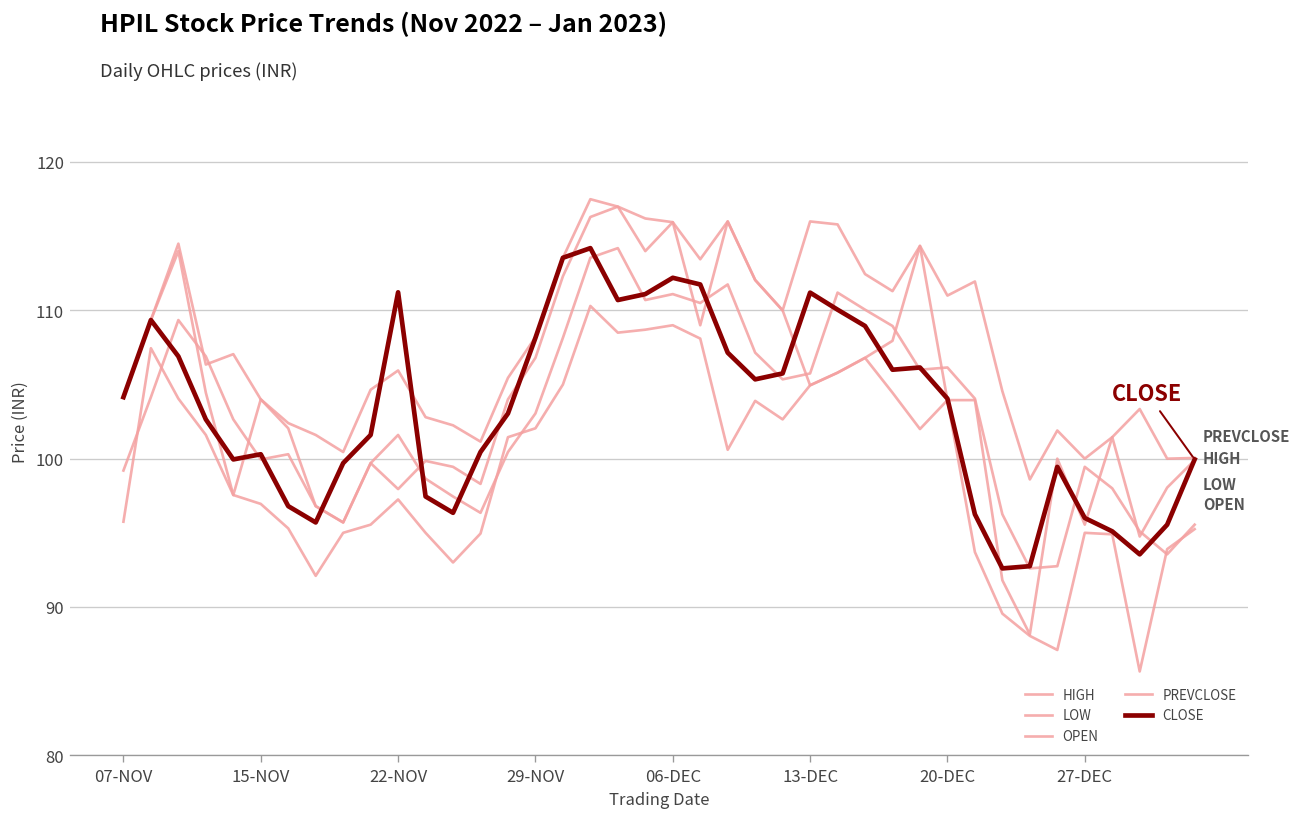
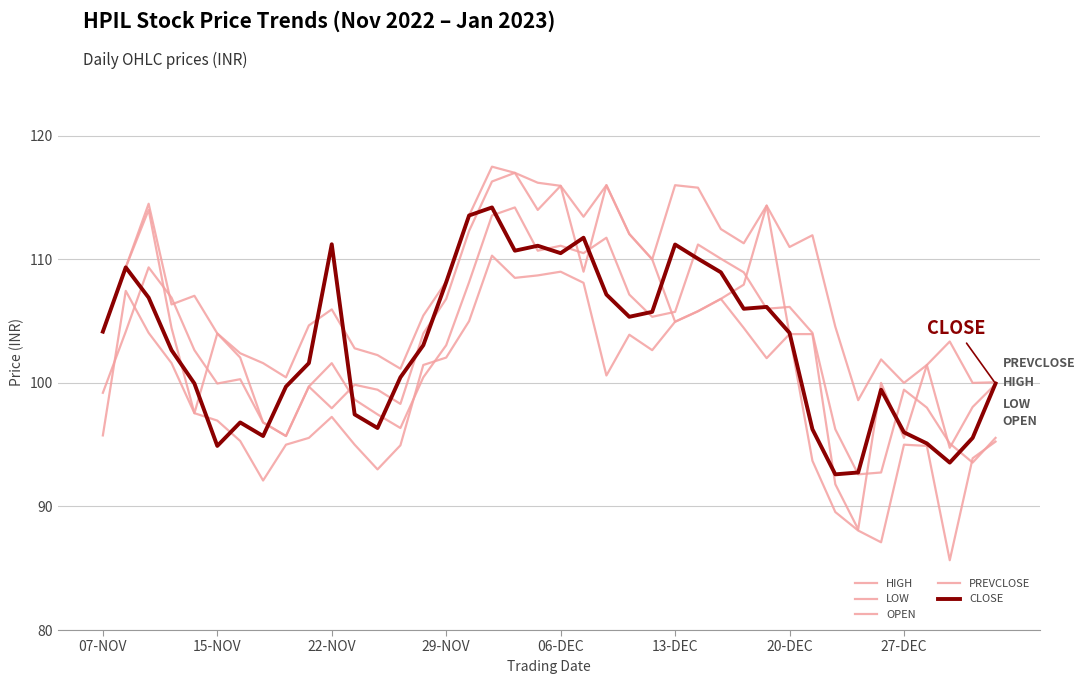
CLOSE, 15-NOV: 100.3 -> 94.9
CLOSE, 06-DEC: 112.2 -> 110.5
